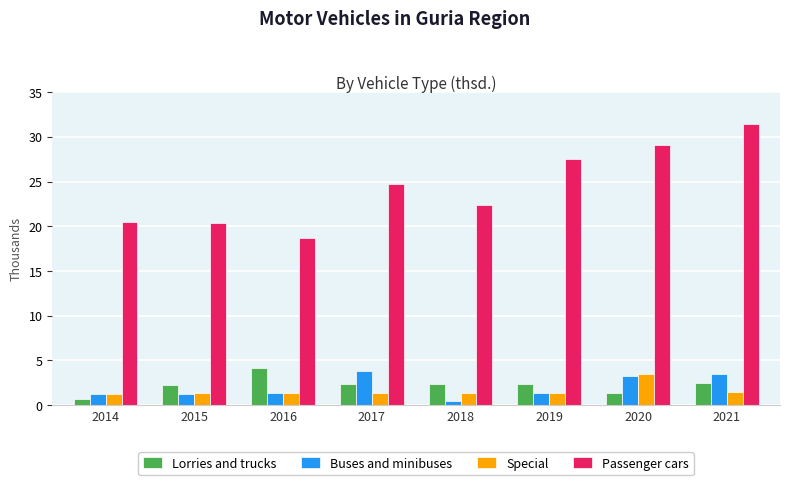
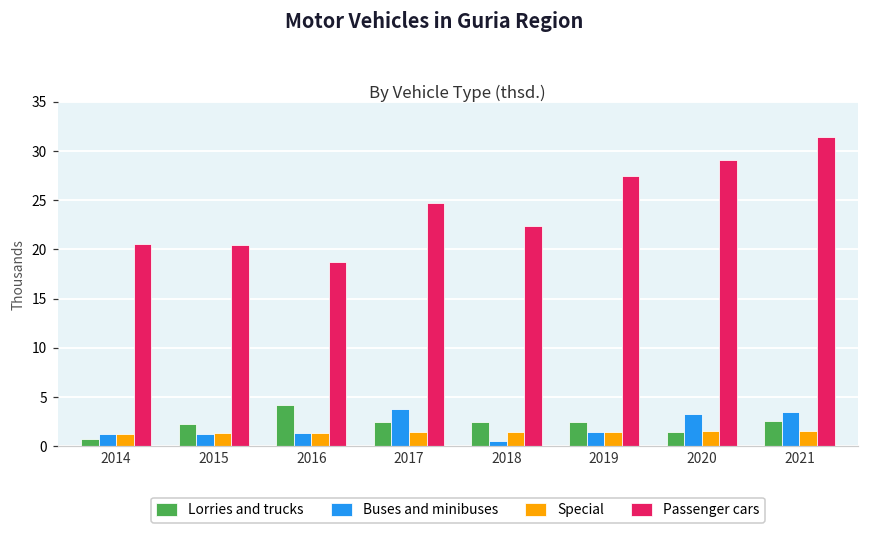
Special, 2020: 4 -> 2
